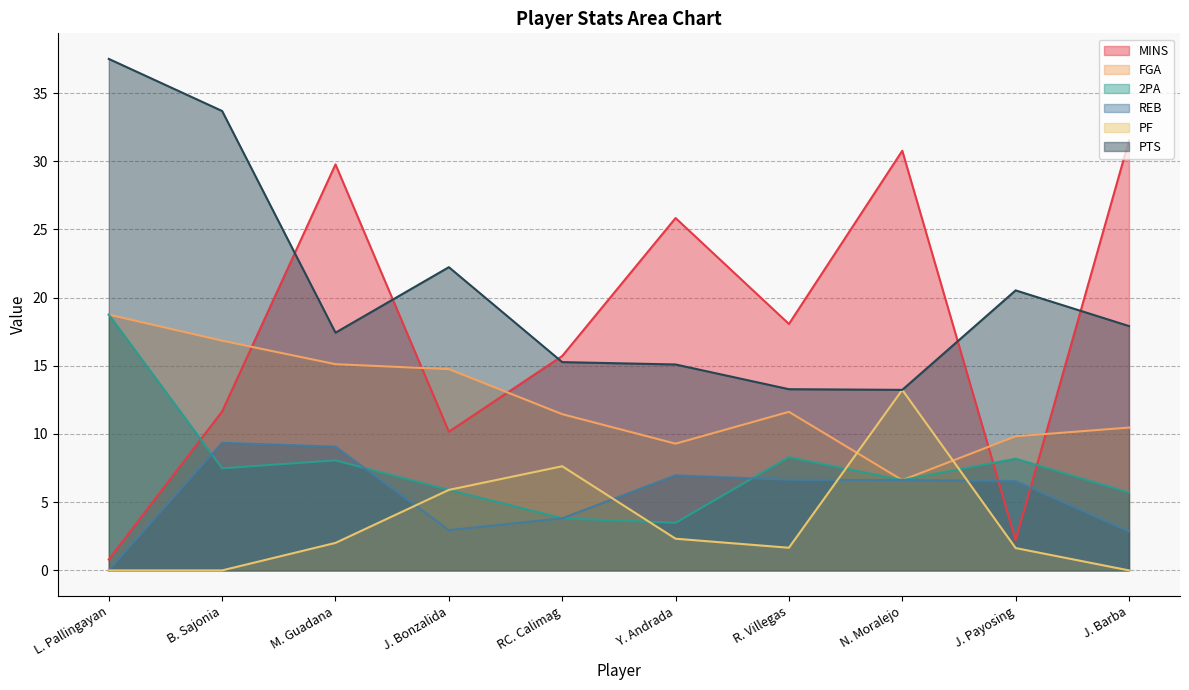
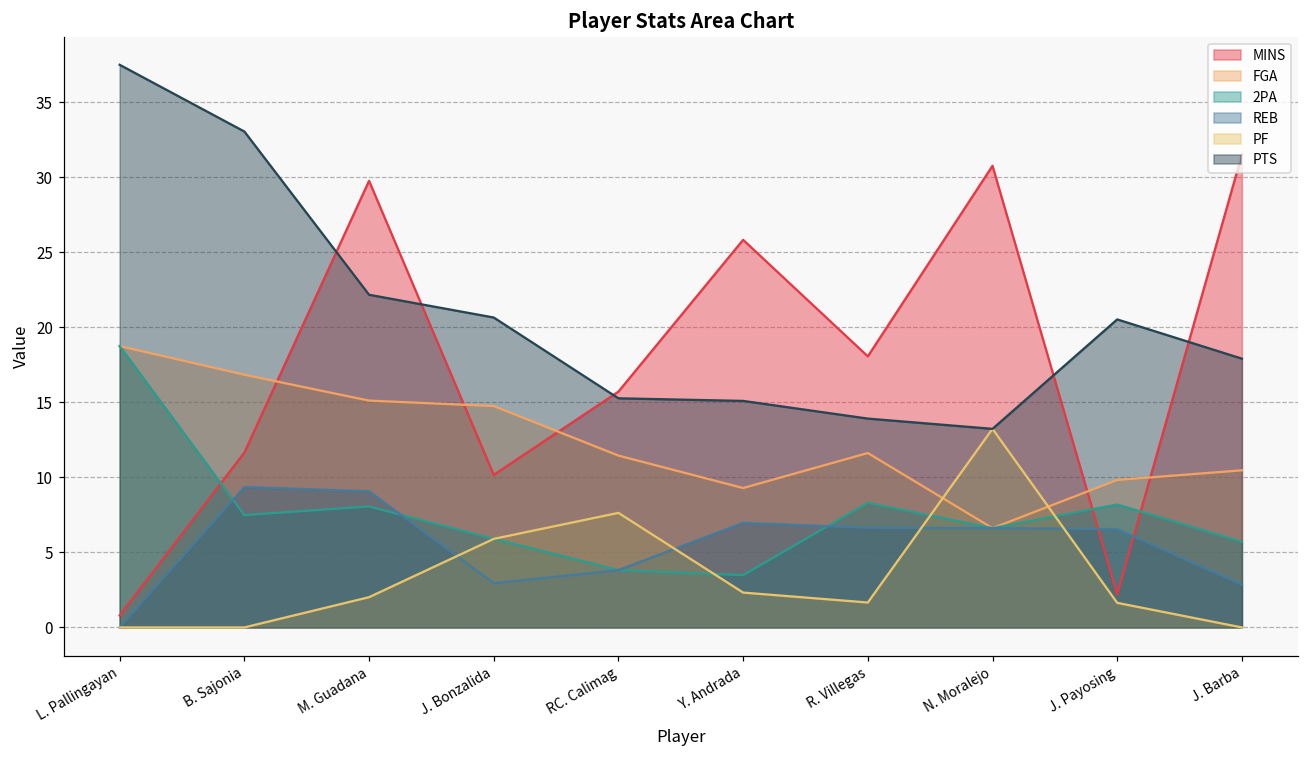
PTS, B. Sajonia: 33.7 -> 33.1
PTS, M. Guadana: 17.4 -> 22.2
PTS, J. Bonzalida: 22.2 -> 20.7
PTS, R. Villegas: 13.3 -> 13.9
